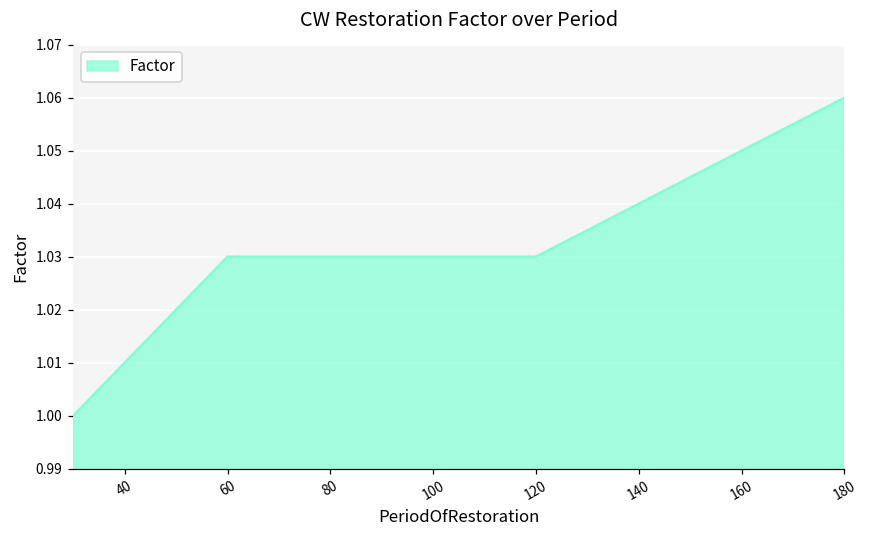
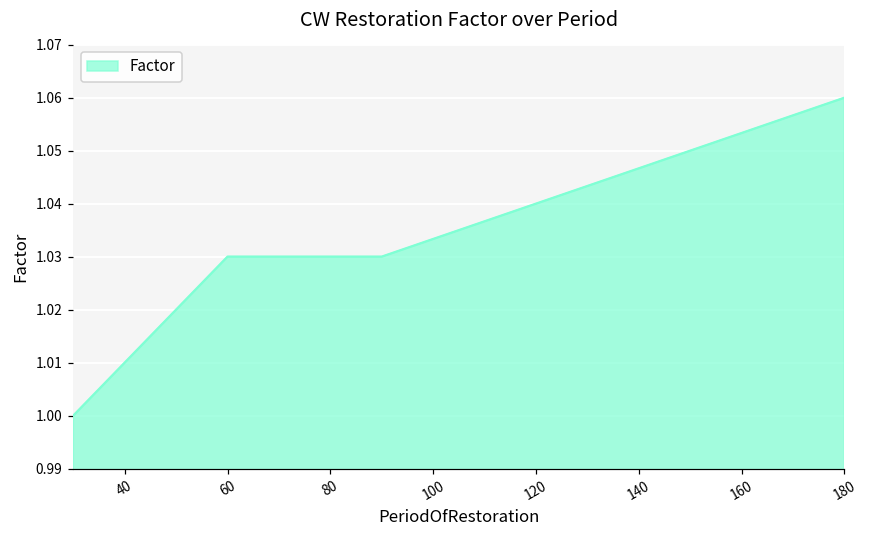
120: 1.03 -> 1.04
